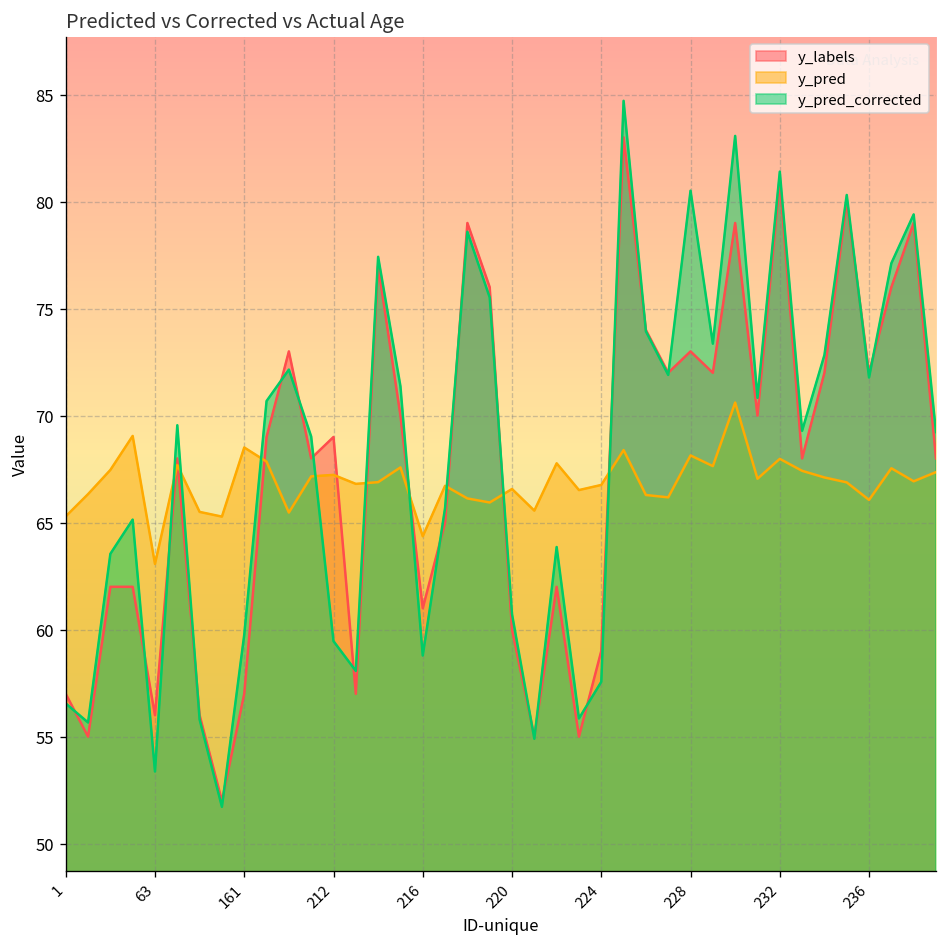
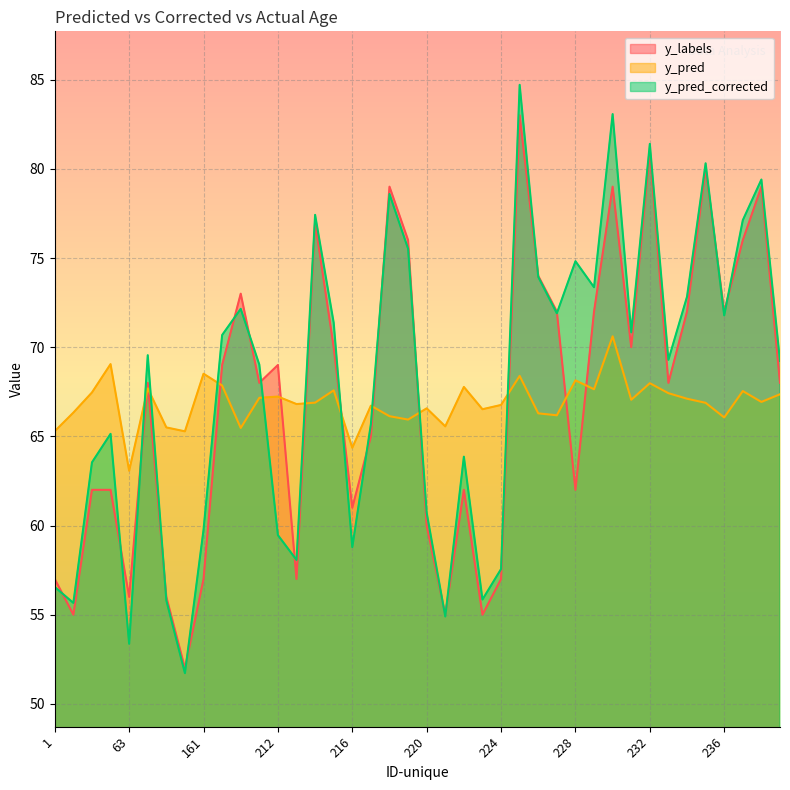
y_labels, 224: 59 -> 57
y_labels, 228: 73 -> 62
y_pred_corrected, 228: 80.5 -> 74.8
